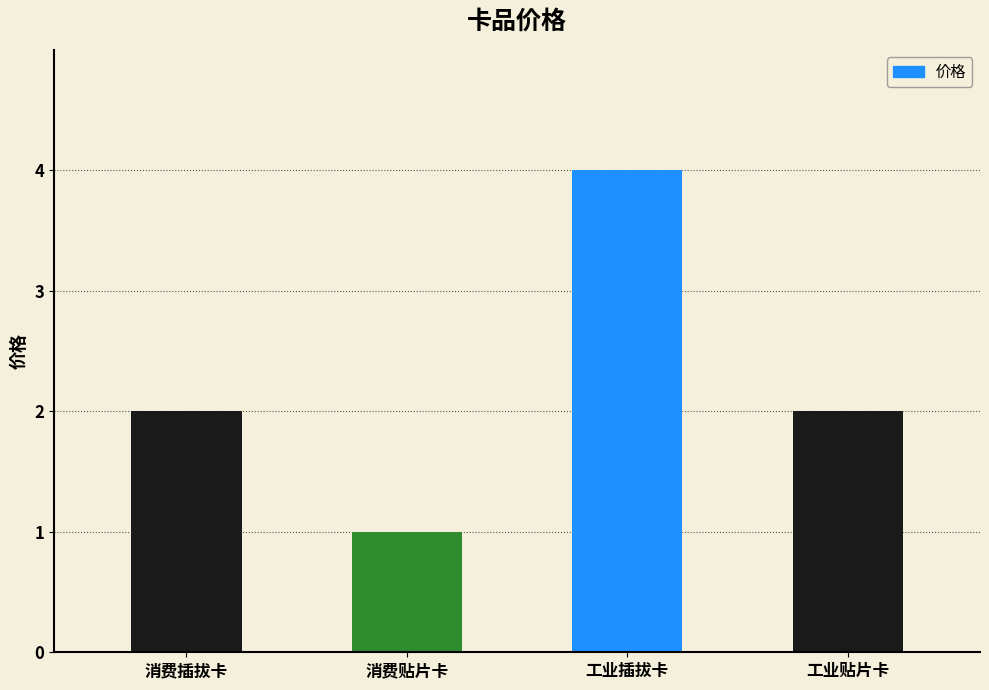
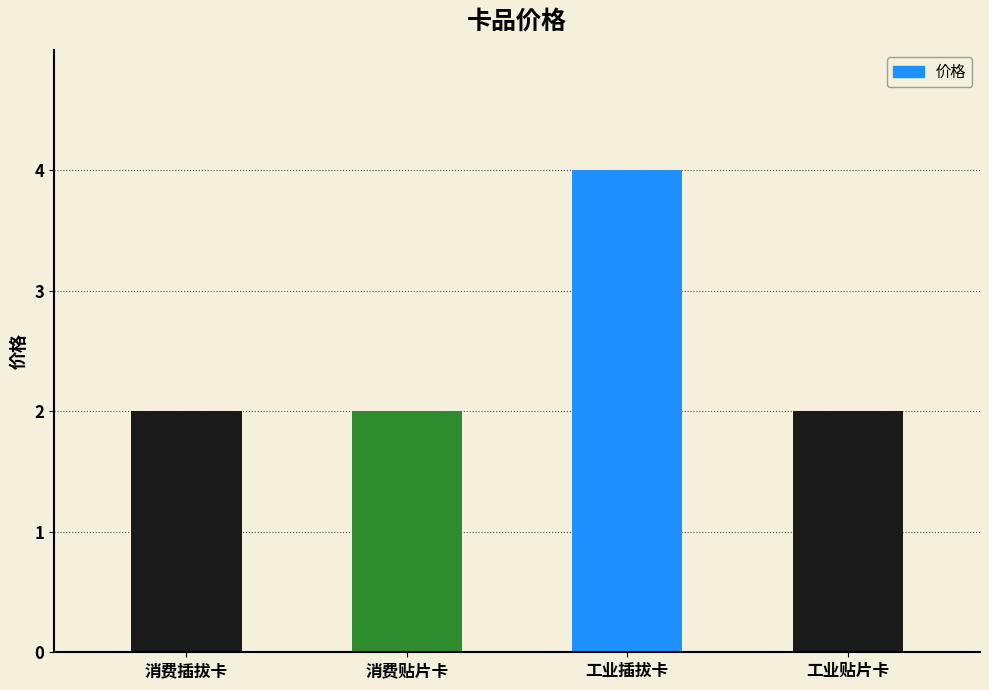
消费贴片卡: 1 -> 2
